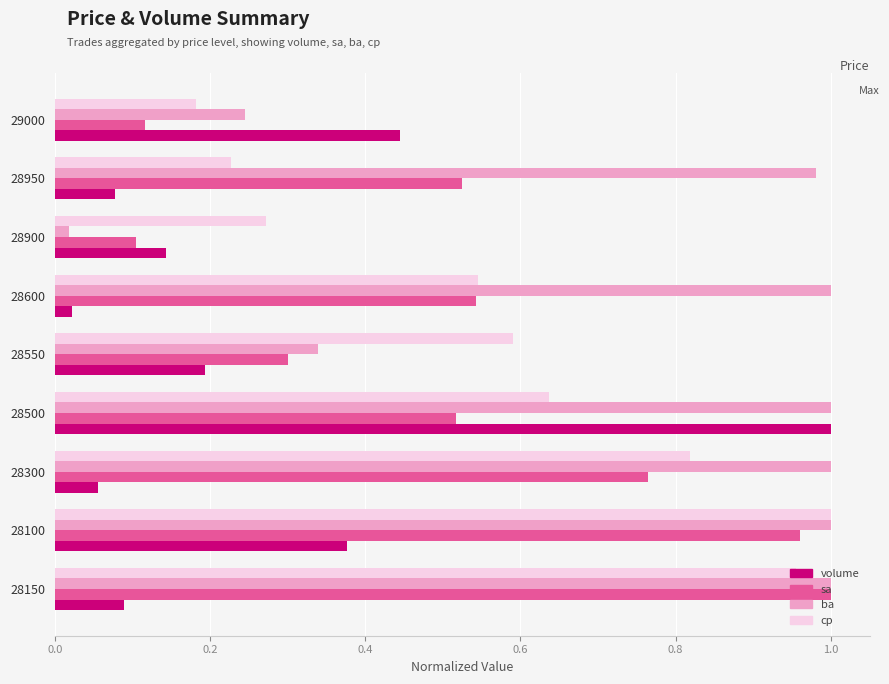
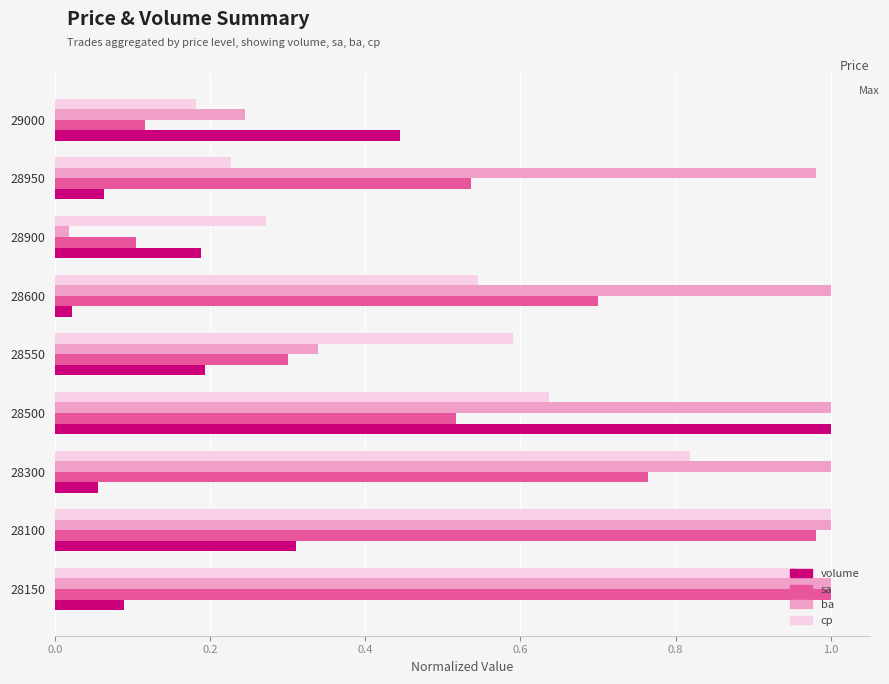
sa, 28950: 0.53 -> 0.54
volume, 28950: 0.08 -> 0.06
volume, 28900: 0.14 -> 0.19
sa, 28600: 0.54 -> 0.70
sa, 28100: 0.96 -> 0.98
volume, 28100: 0.38 -> 0.31
